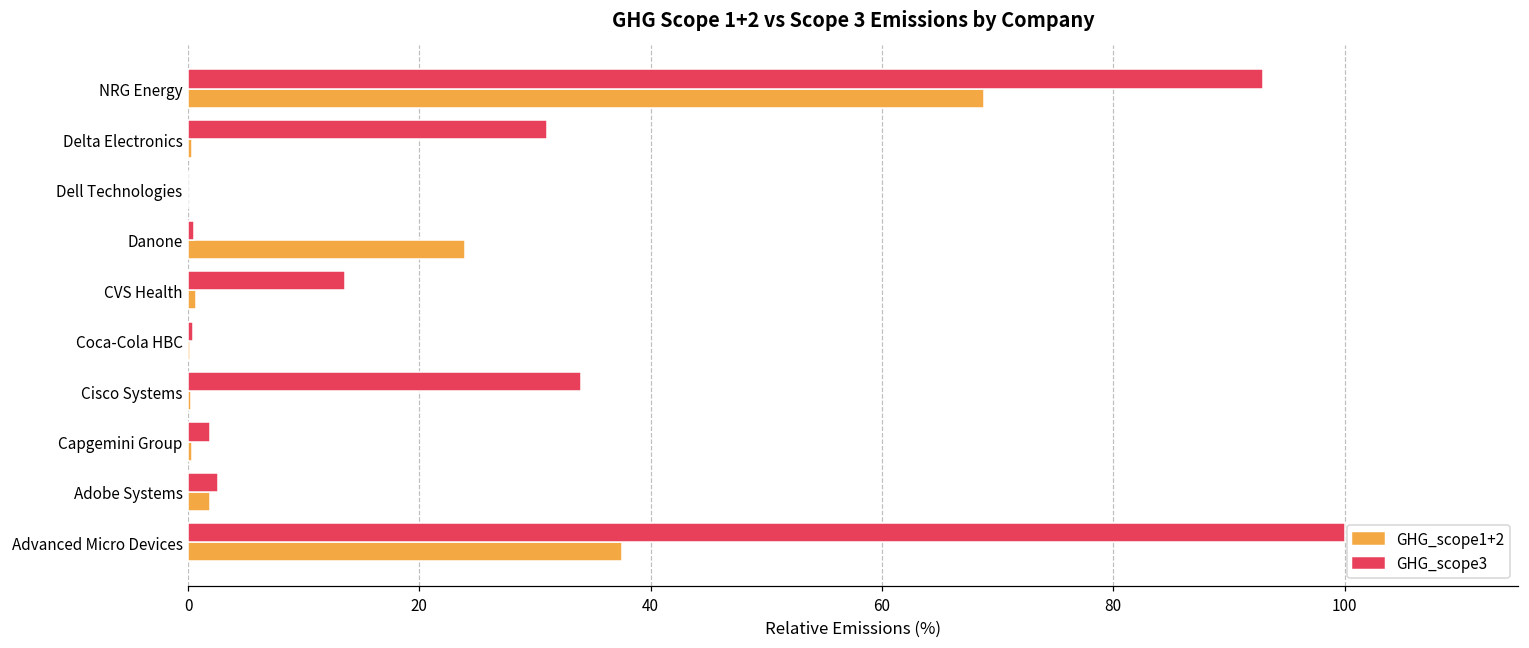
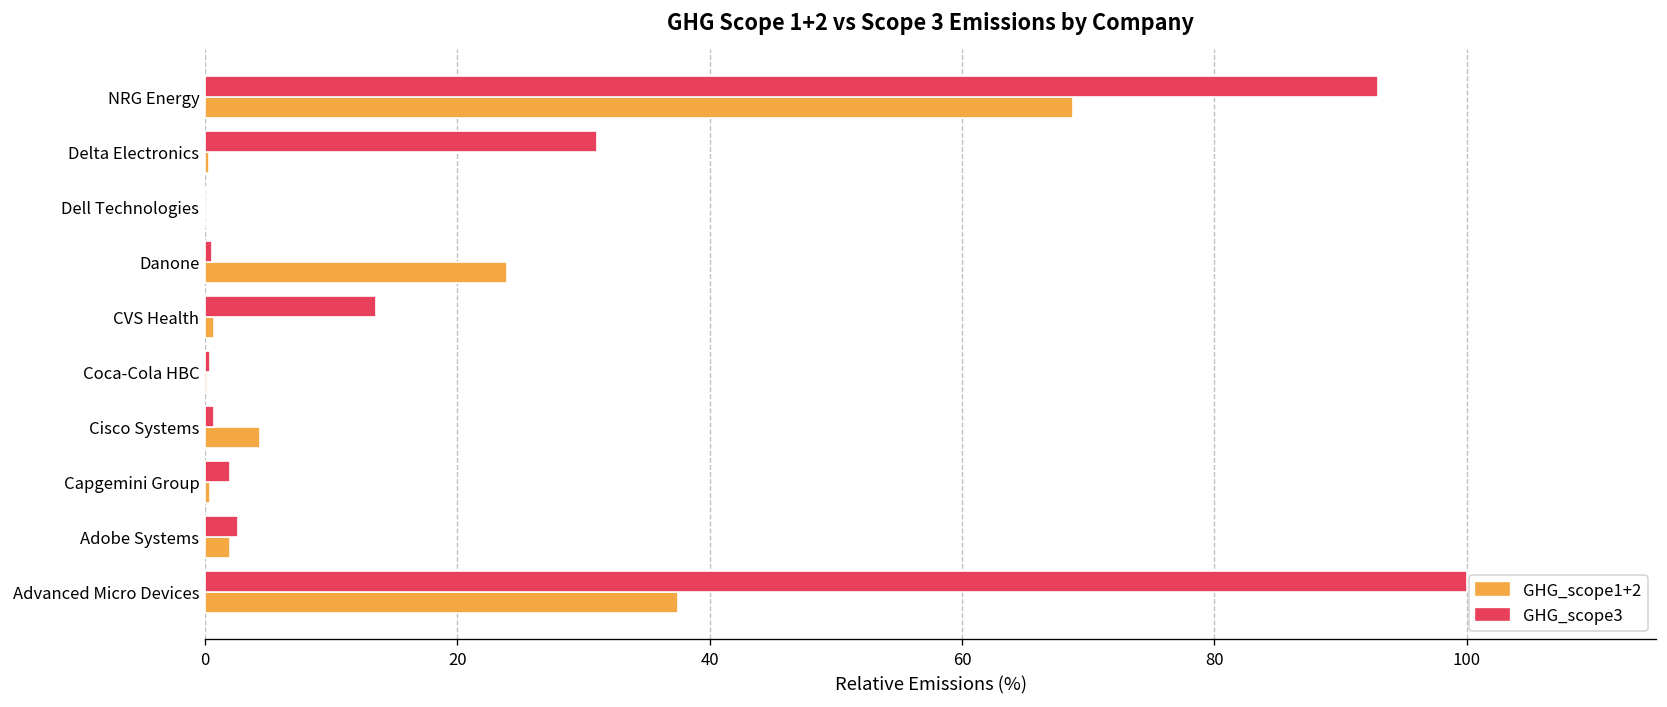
GHG_scope3, Cisco Systems: 34.0 -> 0.7
GHG_scope1+2, Cisco Systems: 0.3 -> 4.3
